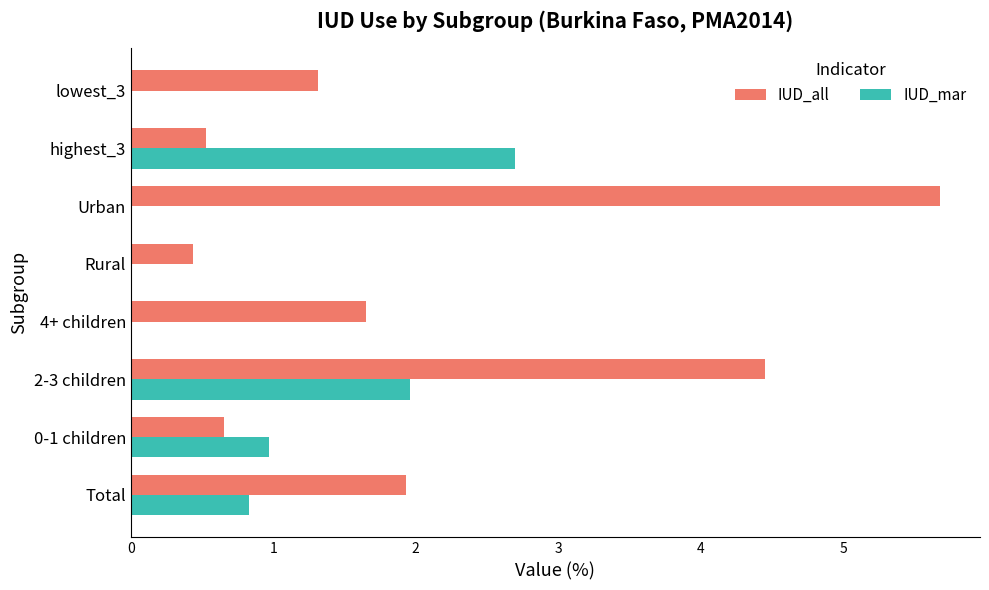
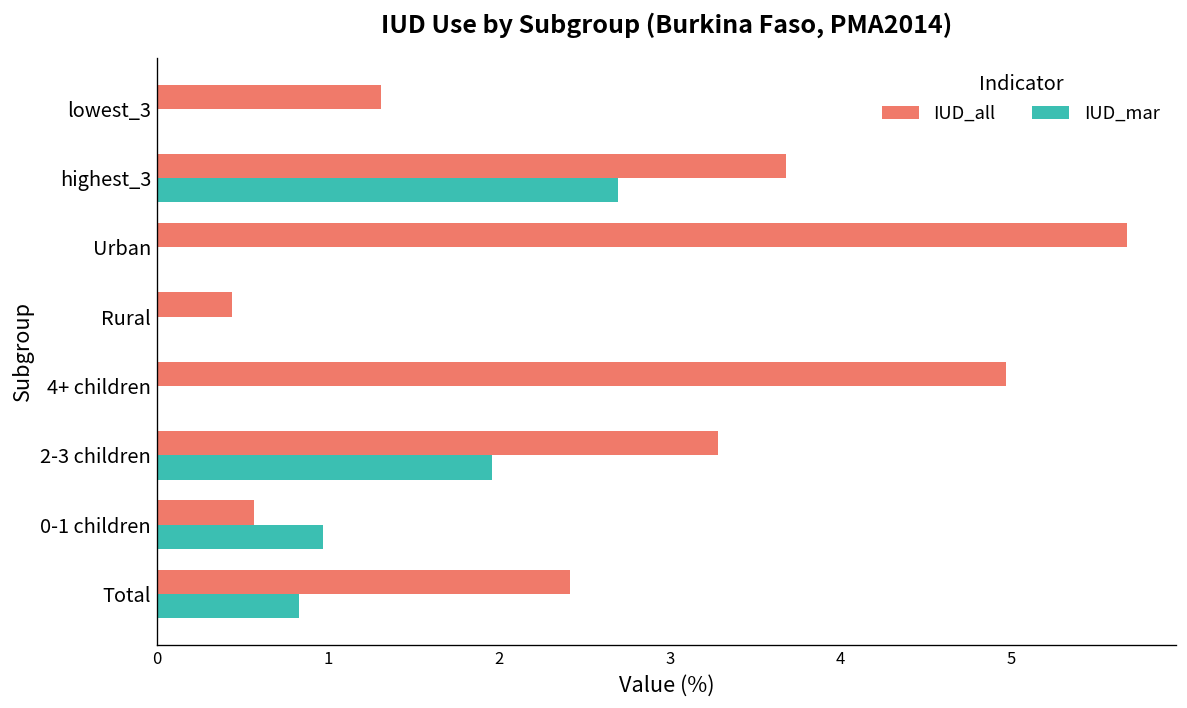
IUD_all, highest_3: 0.53 -> 3.68
IUD_all, 4+ children: 1.65 -> 4.97
IUD_all, 2-3 children: 4.45 -> 3.28
IUD_all, 0-1 children: 0.65 -> 0.57
IUD_all, Total: 1.93 -> 2.42
